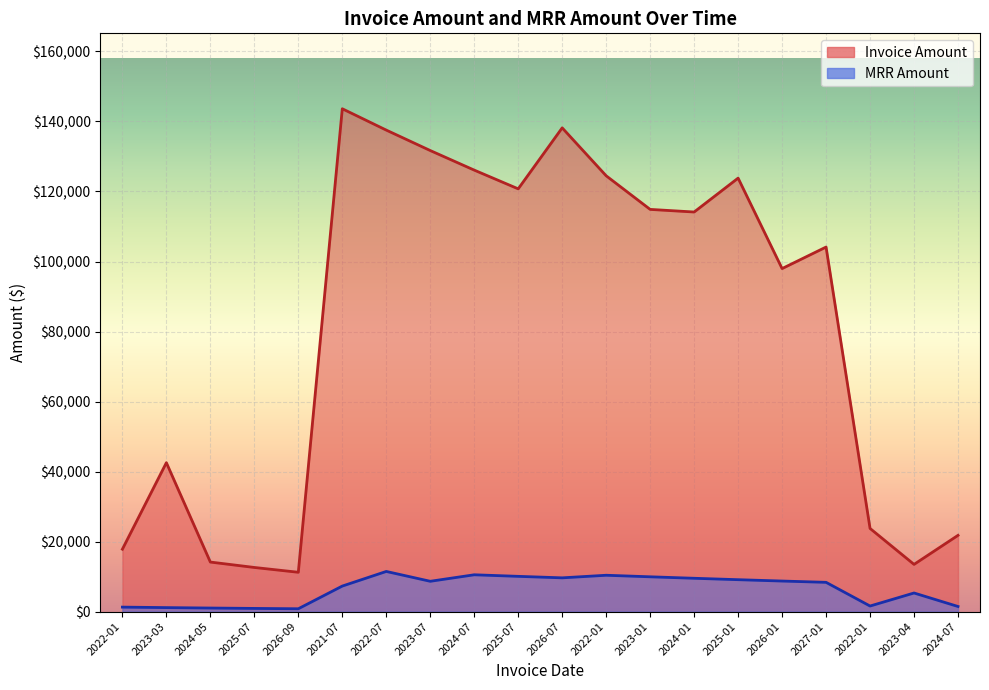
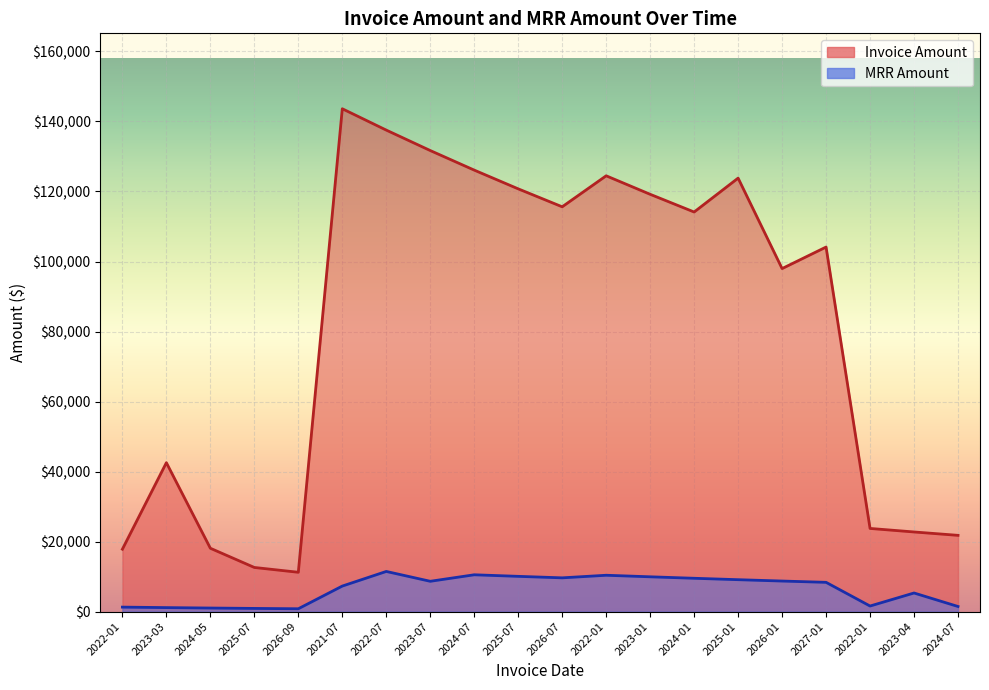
Invoice Amount, 2024-05: $14,000 -> $18,000
Invoice Amount, 2026-07: $138,000 -> $116,000
Invoice Amount, 2023-01: $115,000 -> $119,000
Invoice Amount, 2023-04: $13,000 -> $23,000
